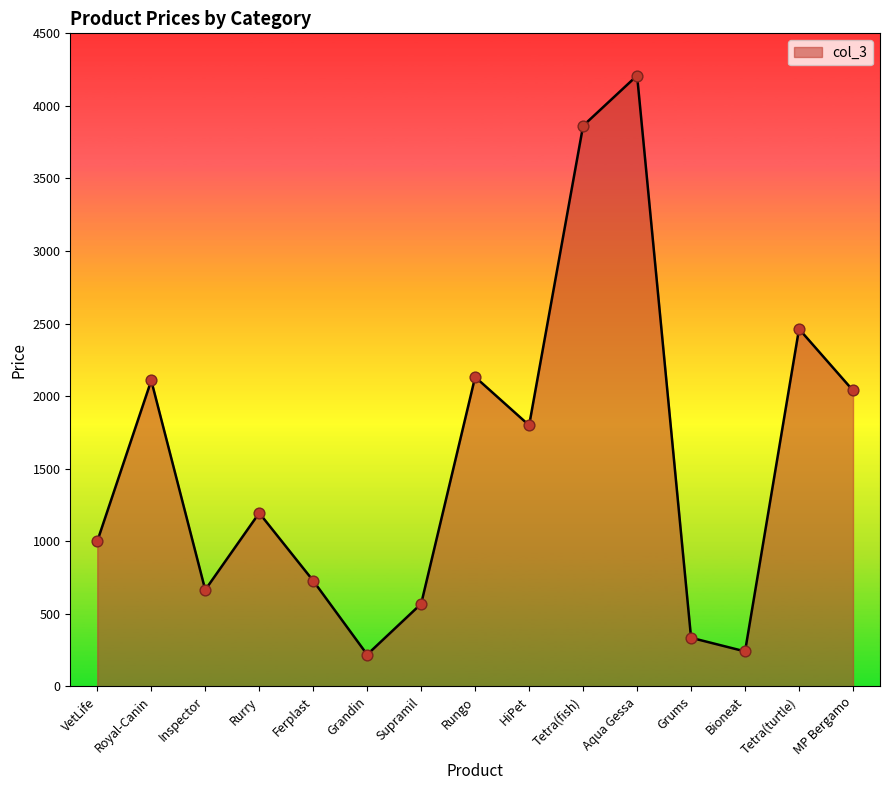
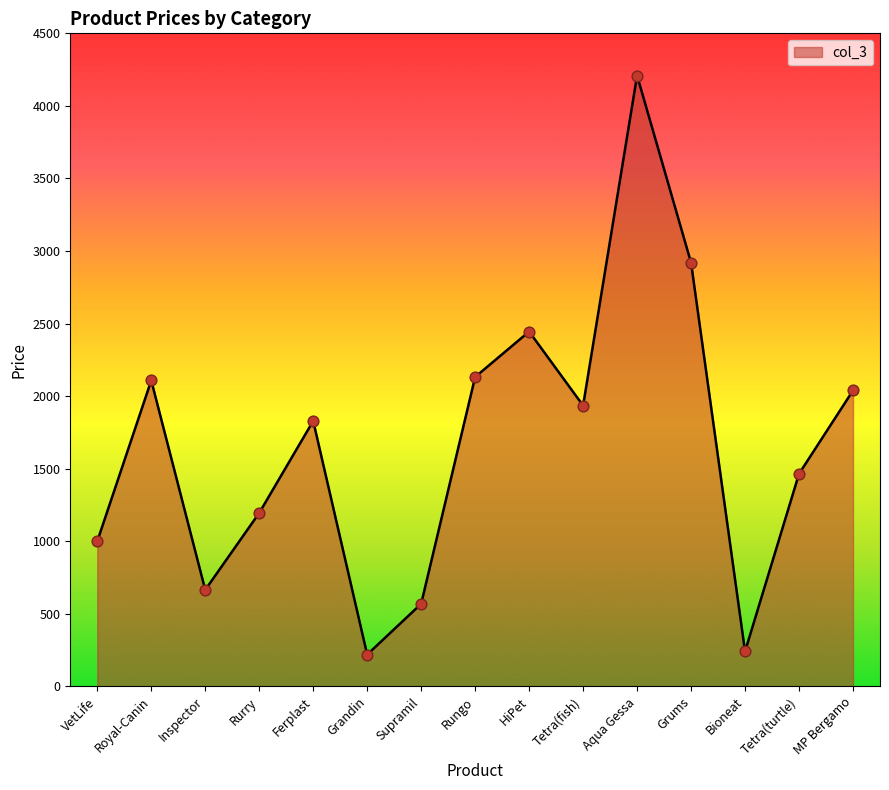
Ferplast: 730 -> 1830
HiPet: 1800 -> 2450
Tetra(fish): 3860 -> 1940
Grums: 340 -> 2920
Tetra(turtle): 2460 -> 1470
